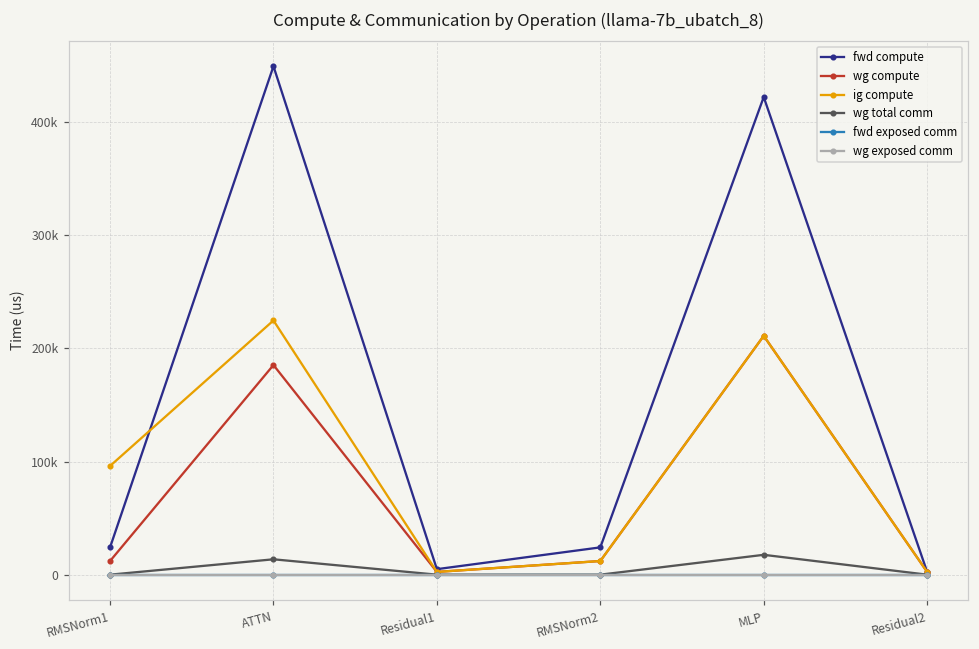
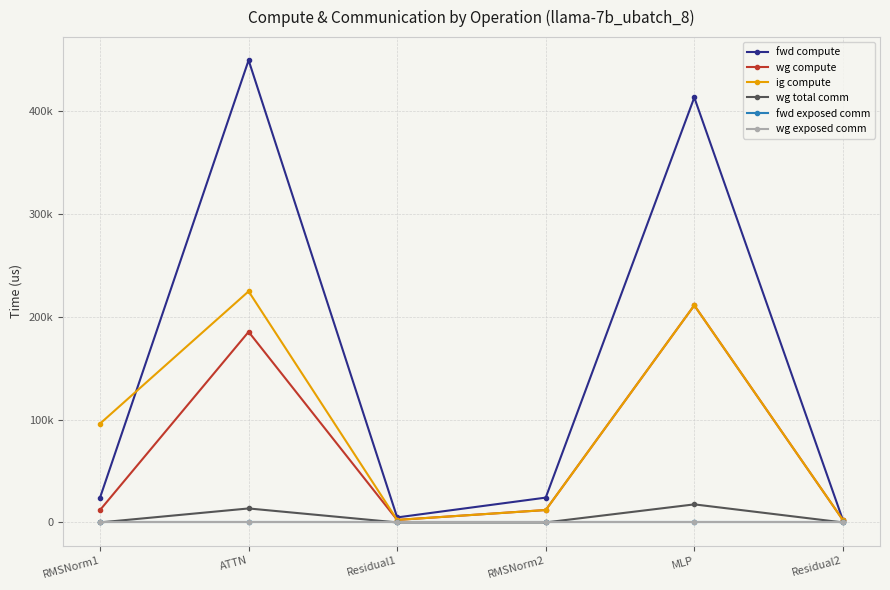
fwd compute, MLP: 422000 -> 413000
